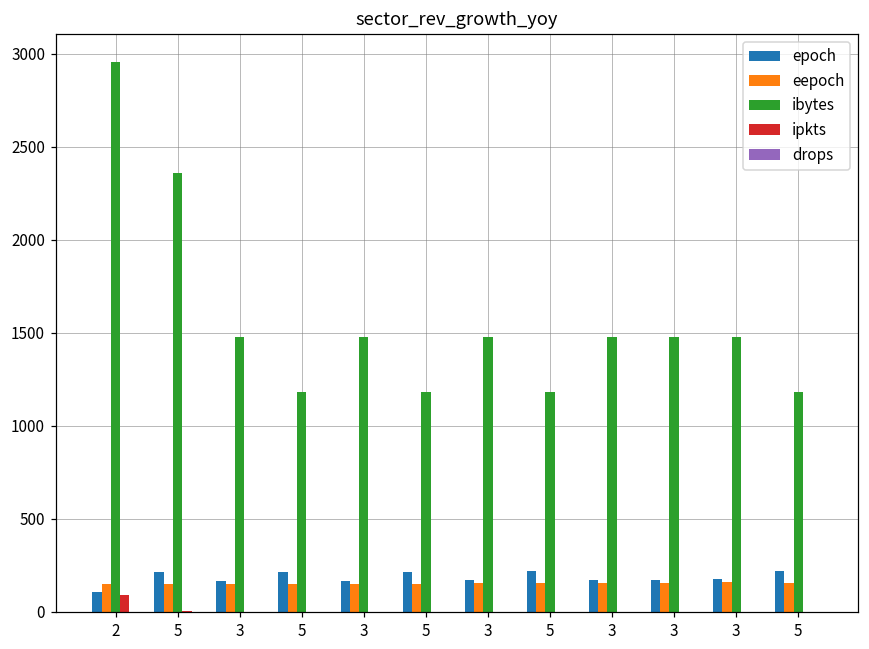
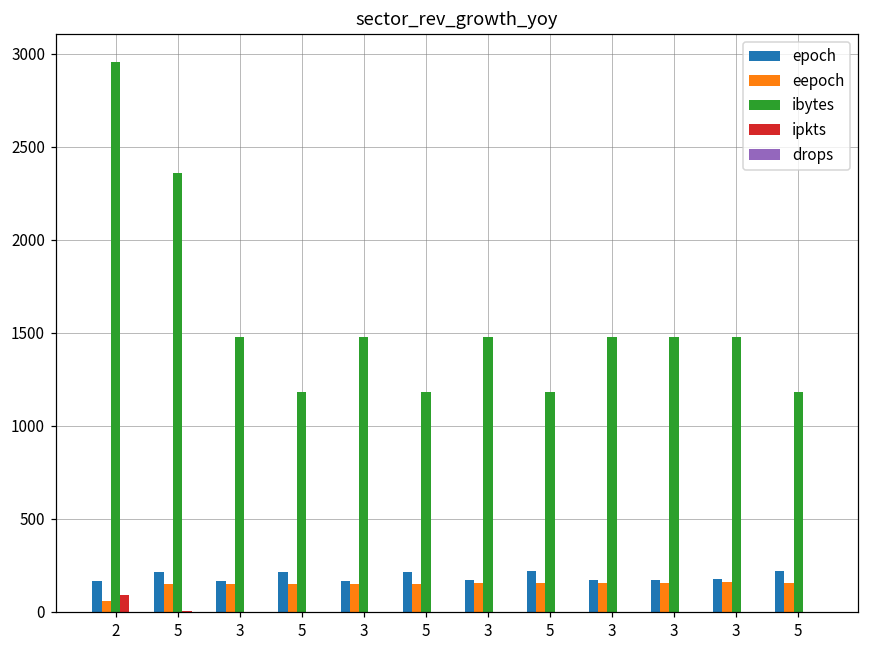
epoch, 2: 110 -> 160
eepoch, 2: 150 -> 60
